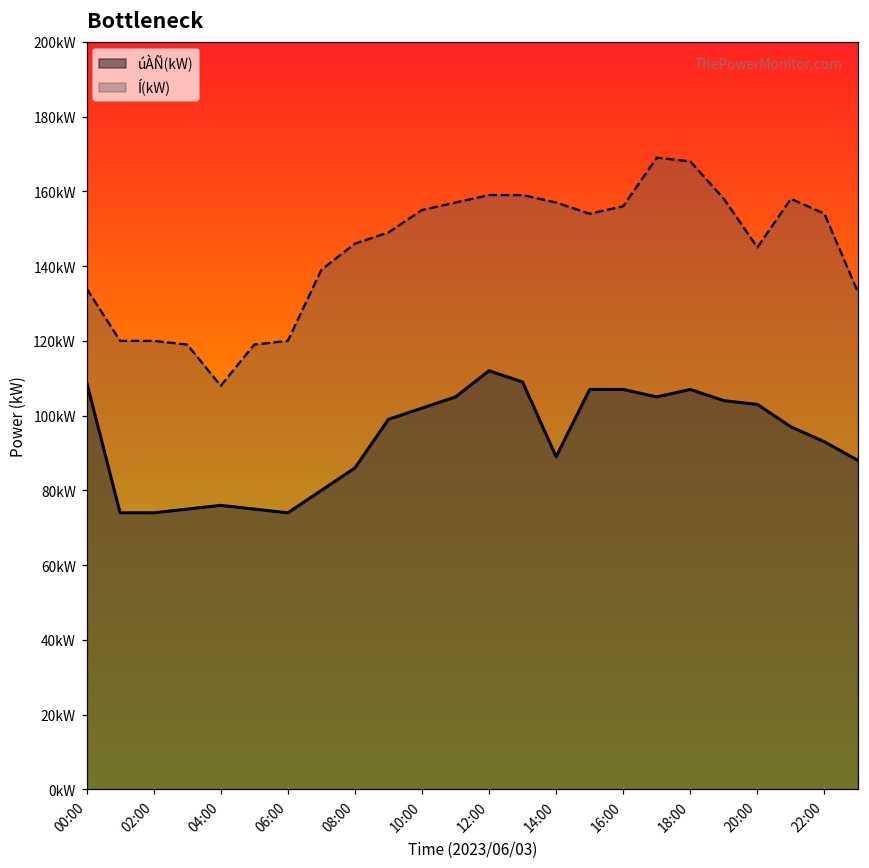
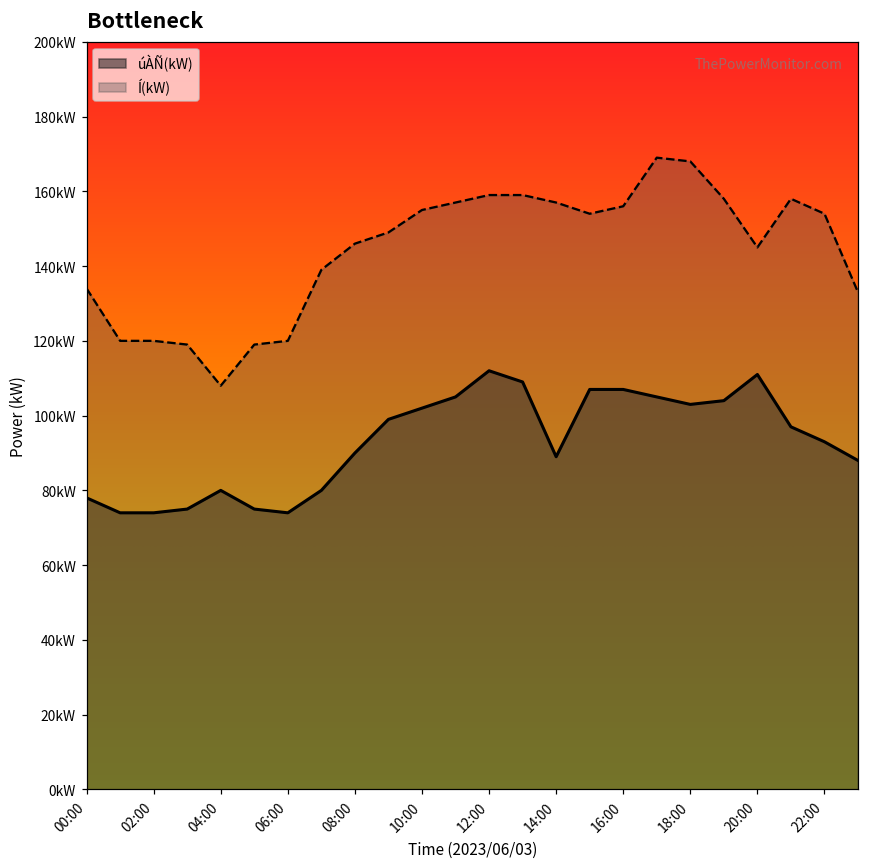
úÀÑ(kW), 00:00: 109kW -> 78kW
úÀÑ(kW), 04:00: 76kW -> 80kW
úÀÑ(kW), 08:00: 86kW -> 90kW
úÀÑ(kW), 18:00: 107kW -> 103kW
úÀÑ(kW), 20:00: 103kW -> 111kW
